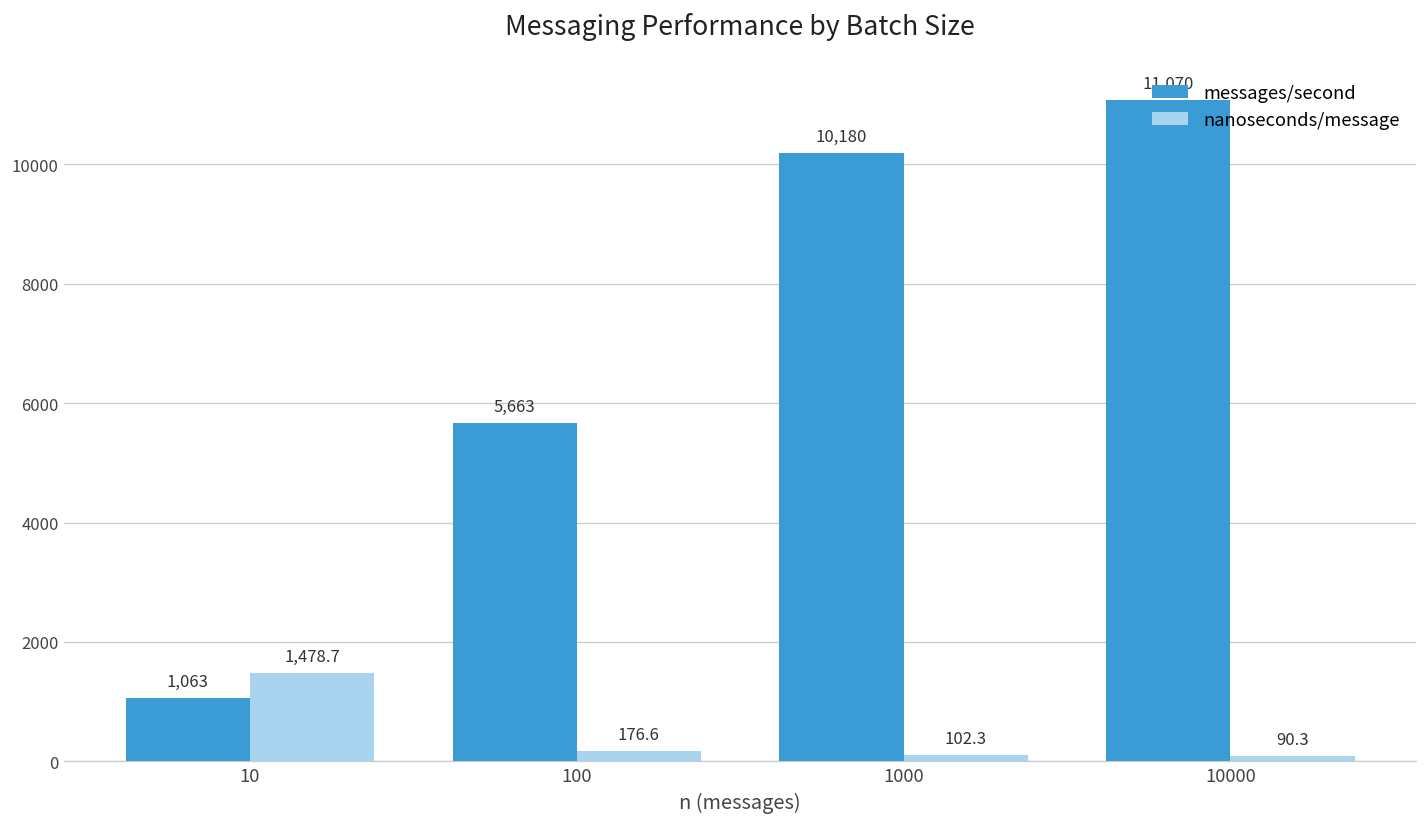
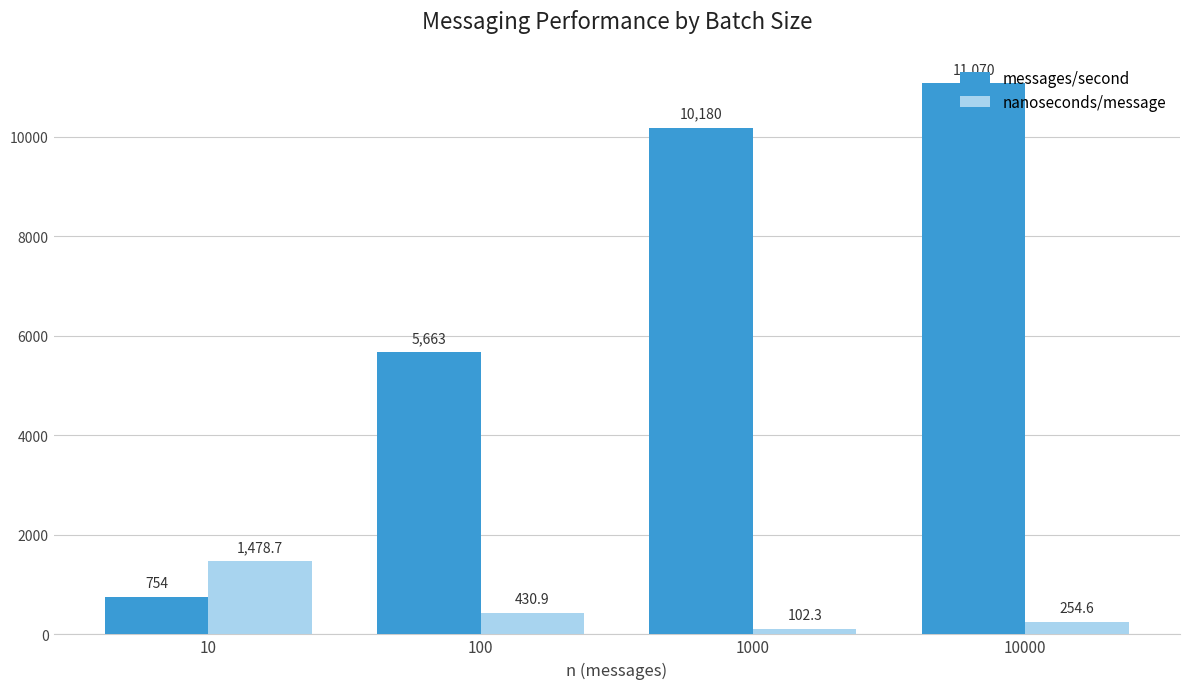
messages/second, 10: 1,063 -> 754
nanoseconds/message, 100: 176.6 -> 430.9
nanoseconds/message, 10000: 90.3 -> 254.6
